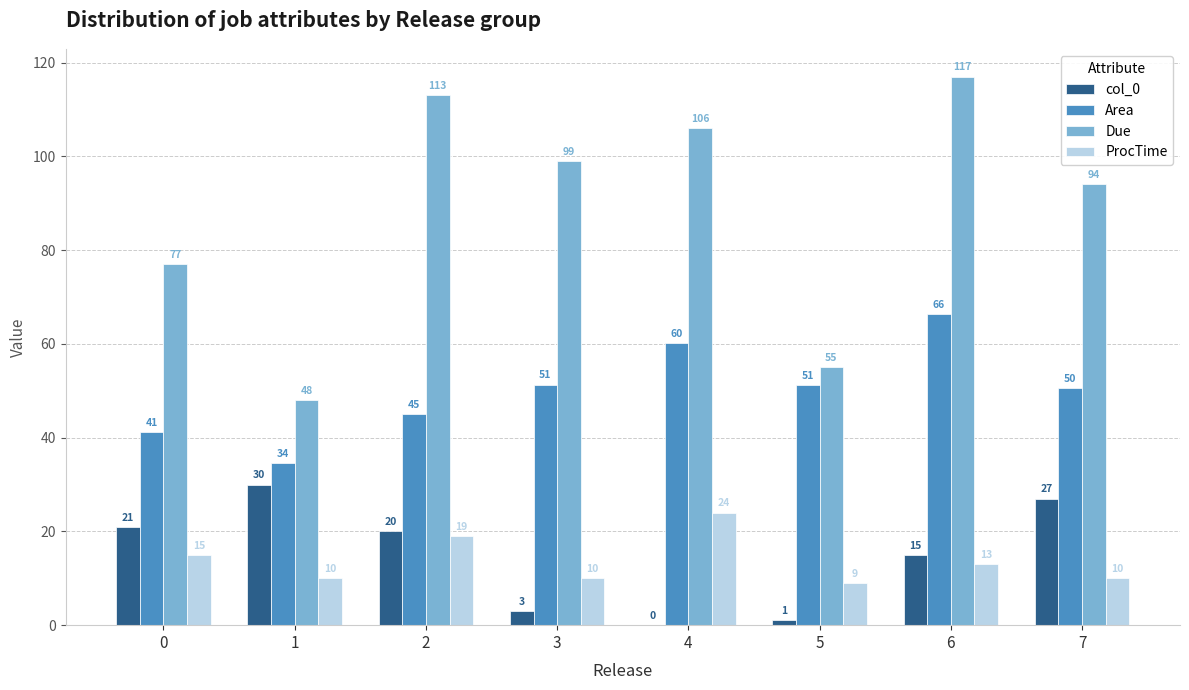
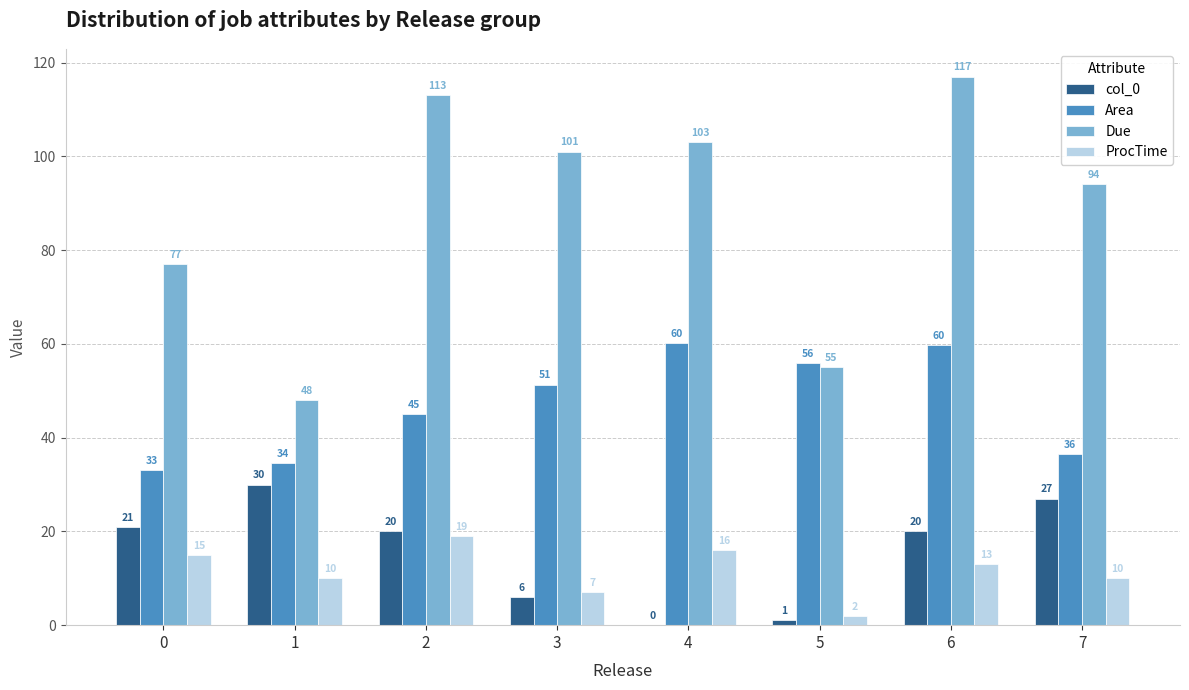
Area, 0: 41 -> 33
col_0, 3: 3 -> 6
Due, 3: 99 -> 101
ProcTime, 3: 10 -> 7
Due, 4: 106 -> 103
ProcTime, 4: 24 -> 16
Area, 5: 51 -> 56
ProcTime, 5: 9 -> 2
col_0, 6: 15 -> 20
Area, 6: 66 -> 60
Area, 7: 50 -> 36
